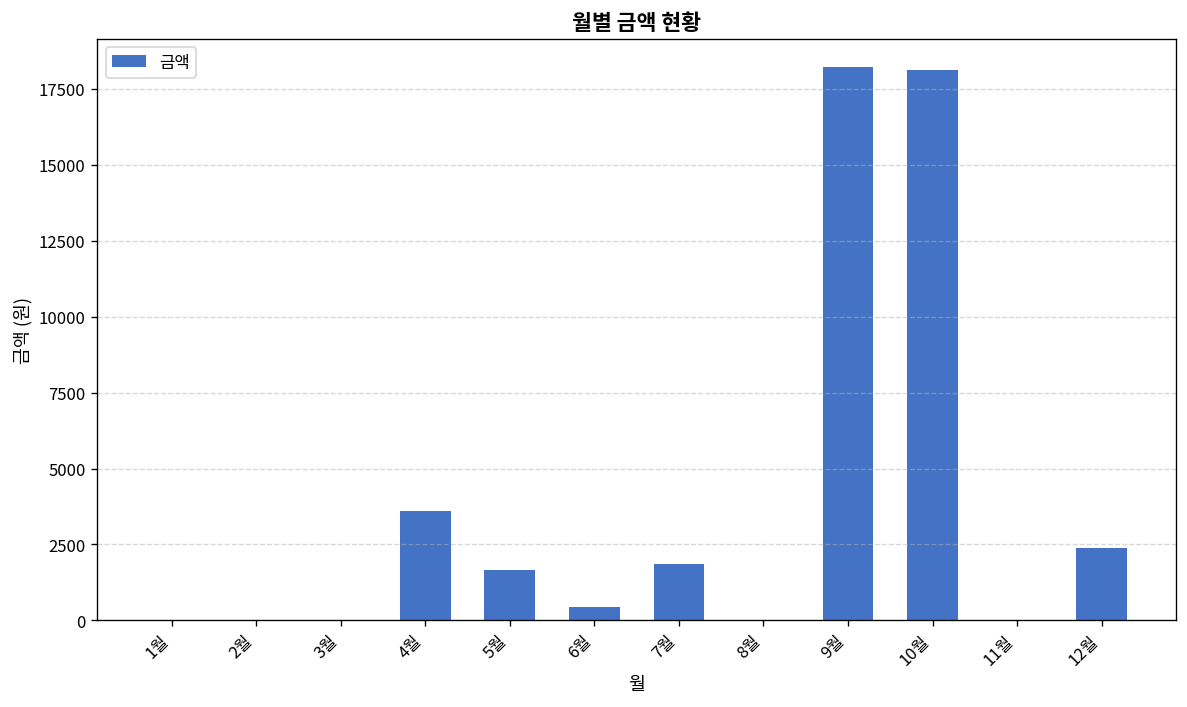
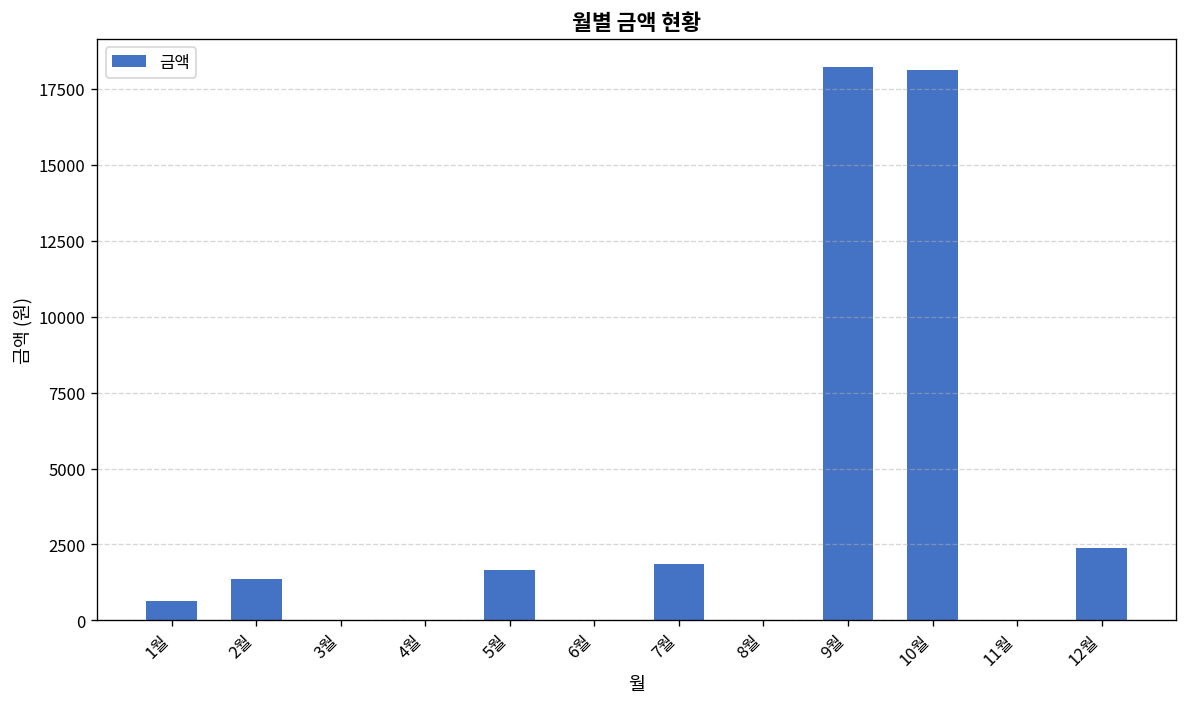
1월: 0 -> 600
2월: 0 -> 1400
4월: 3600 -> 0
6월: 400 -> 0
